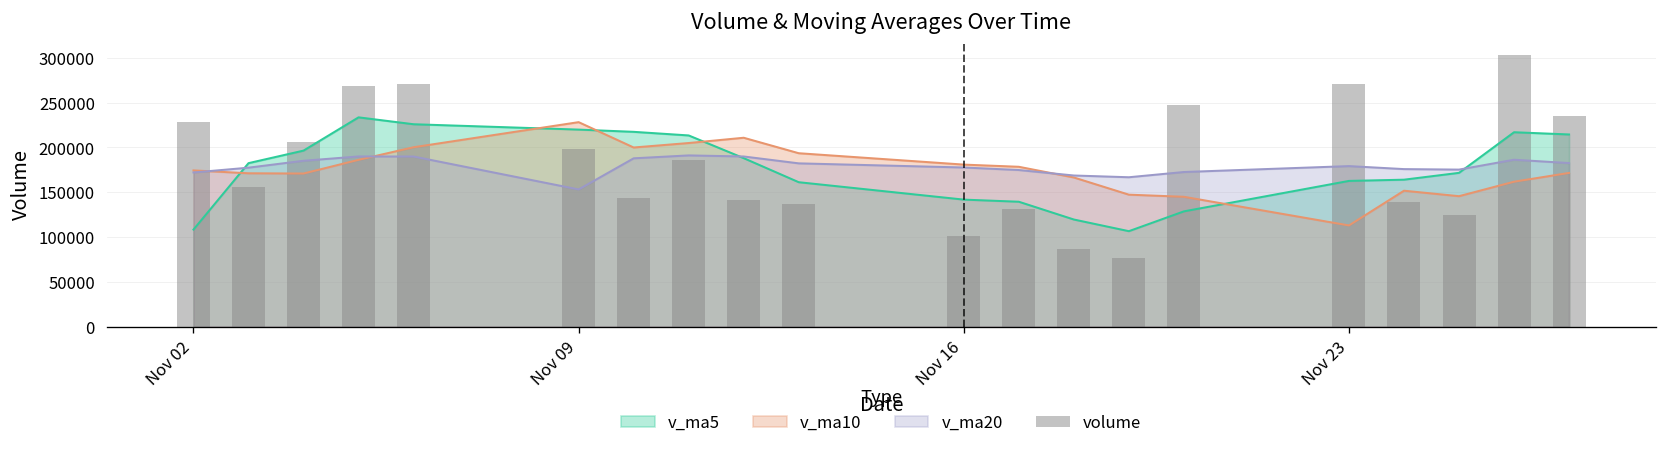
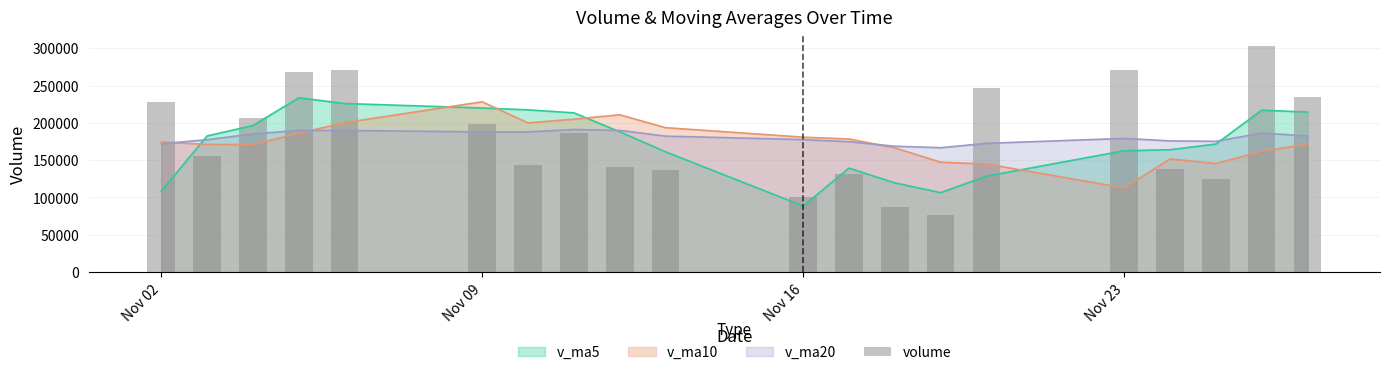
v_ma20, Nov 09: 150000 -> 190000
v_ma5, Nov 16: 140000 -> 90000
